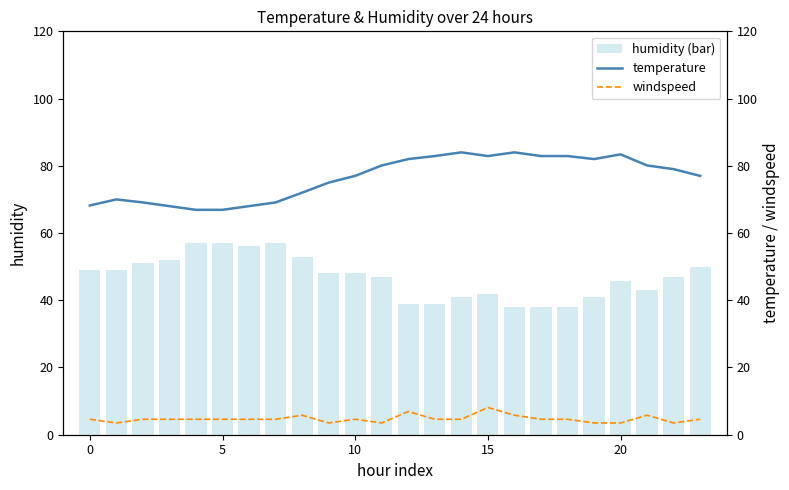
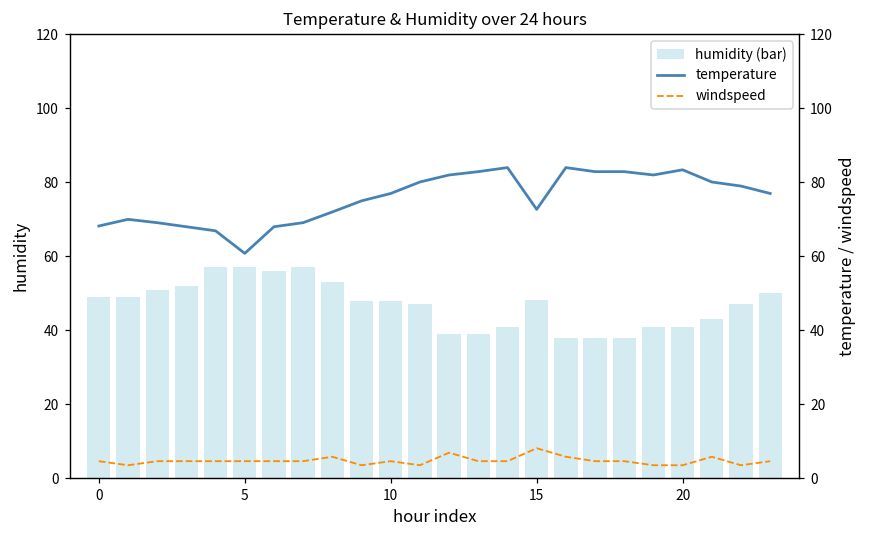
humidity (bar), 15: 42 -> 48
humidity (bar), 20: 46 -> 41
temperature, 5: 67 -> 61
temperature, 15: 83 -> 73
